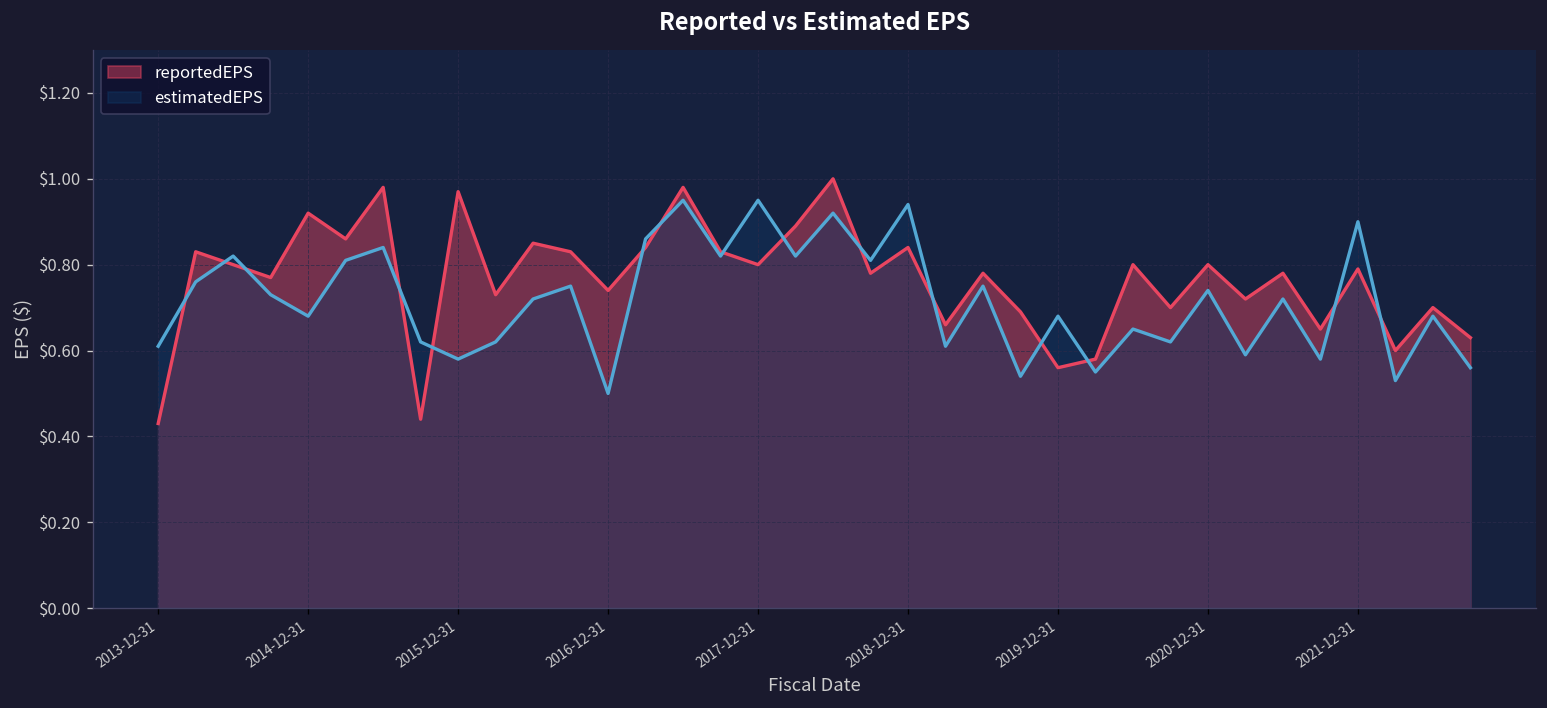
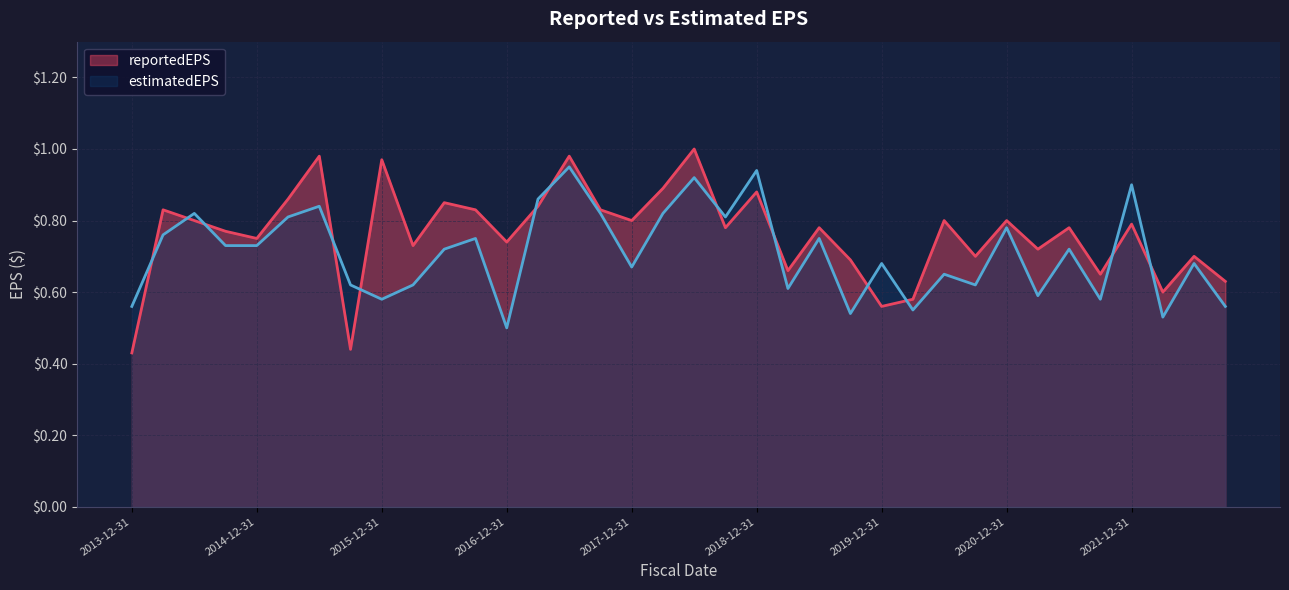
estimatedEPS, 2013-12-31: $0.61 -> $0.56
reportedEPS, 2014-12-31: $0.92 -> $0.75
estimatedEPS, 2014-12-31: $0.68 -> $0.73
estimatedEPS, 2017-12-31: $0.95 -> $0.67
reportedEPS, 2018-12-31: $0.84 -> $0.88
estimatedEPS, 2020-12-31: $0.74 -> $0.78
